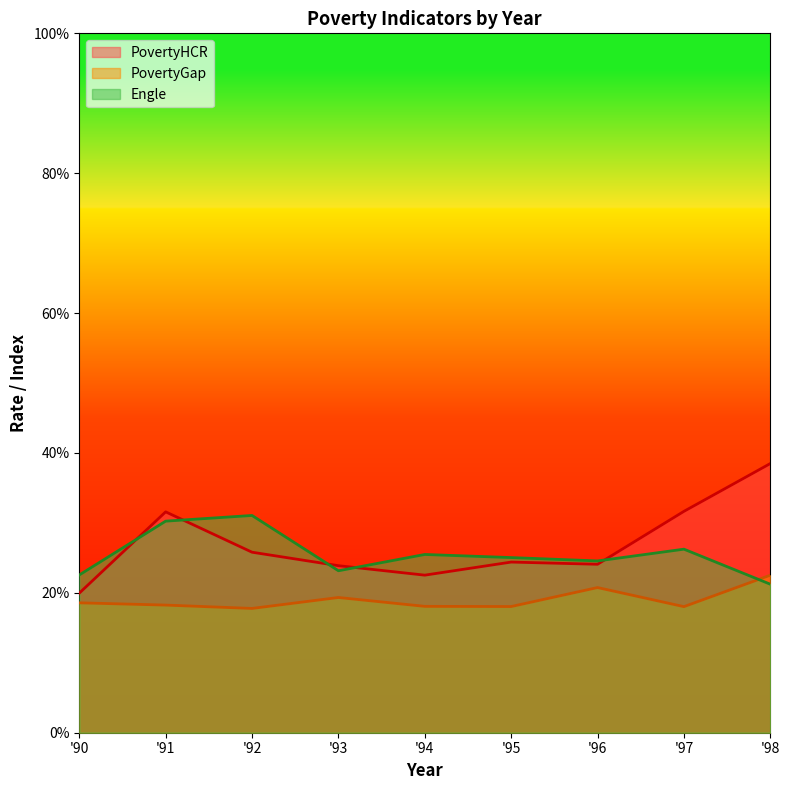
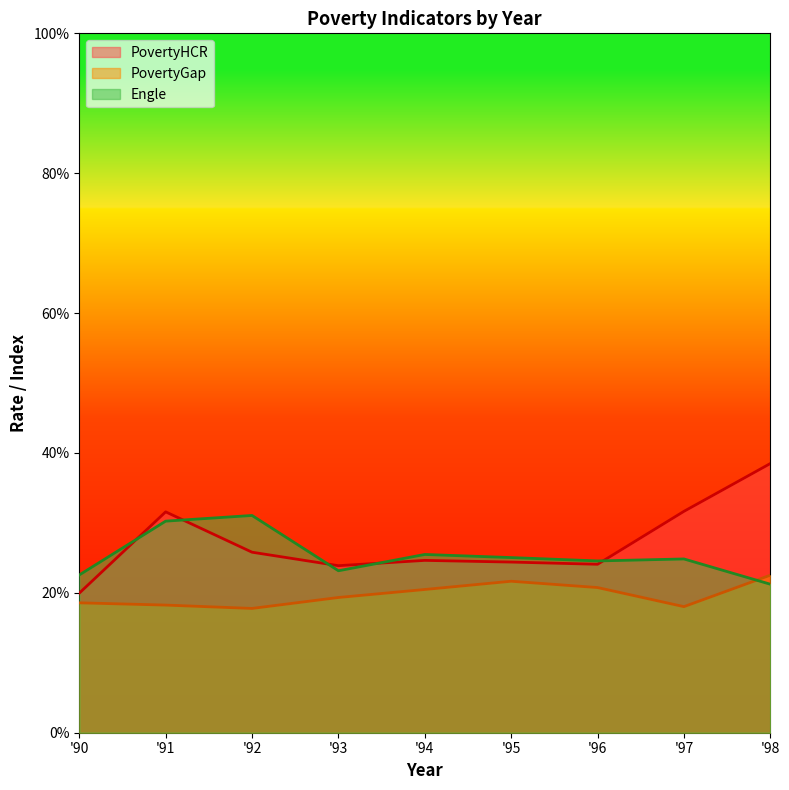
PovertyHCR, '94: 23% -> 25%
PovertyGap, '94: 18% -> 20%
PovertyGap, '95: 18% -> 22%
Engle, '97: 26% -> 25%
